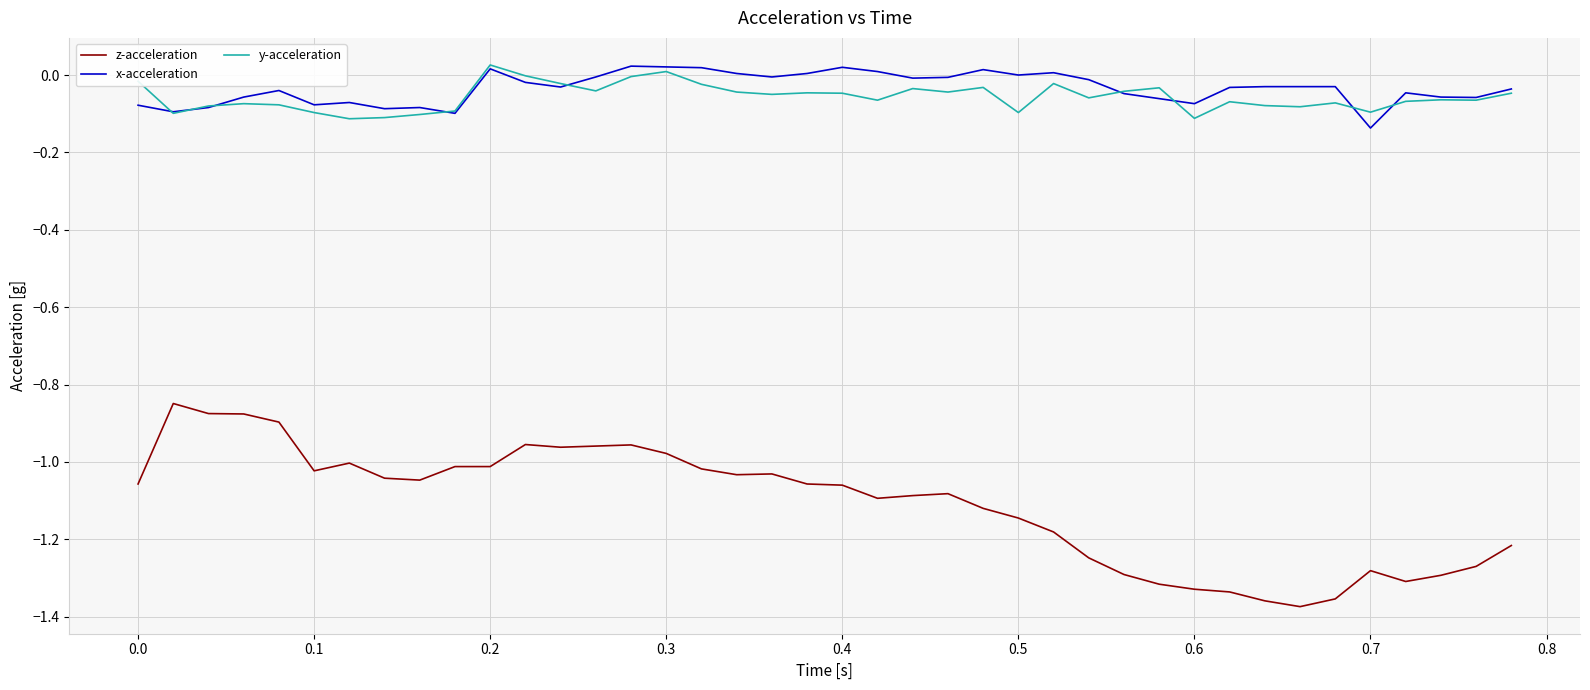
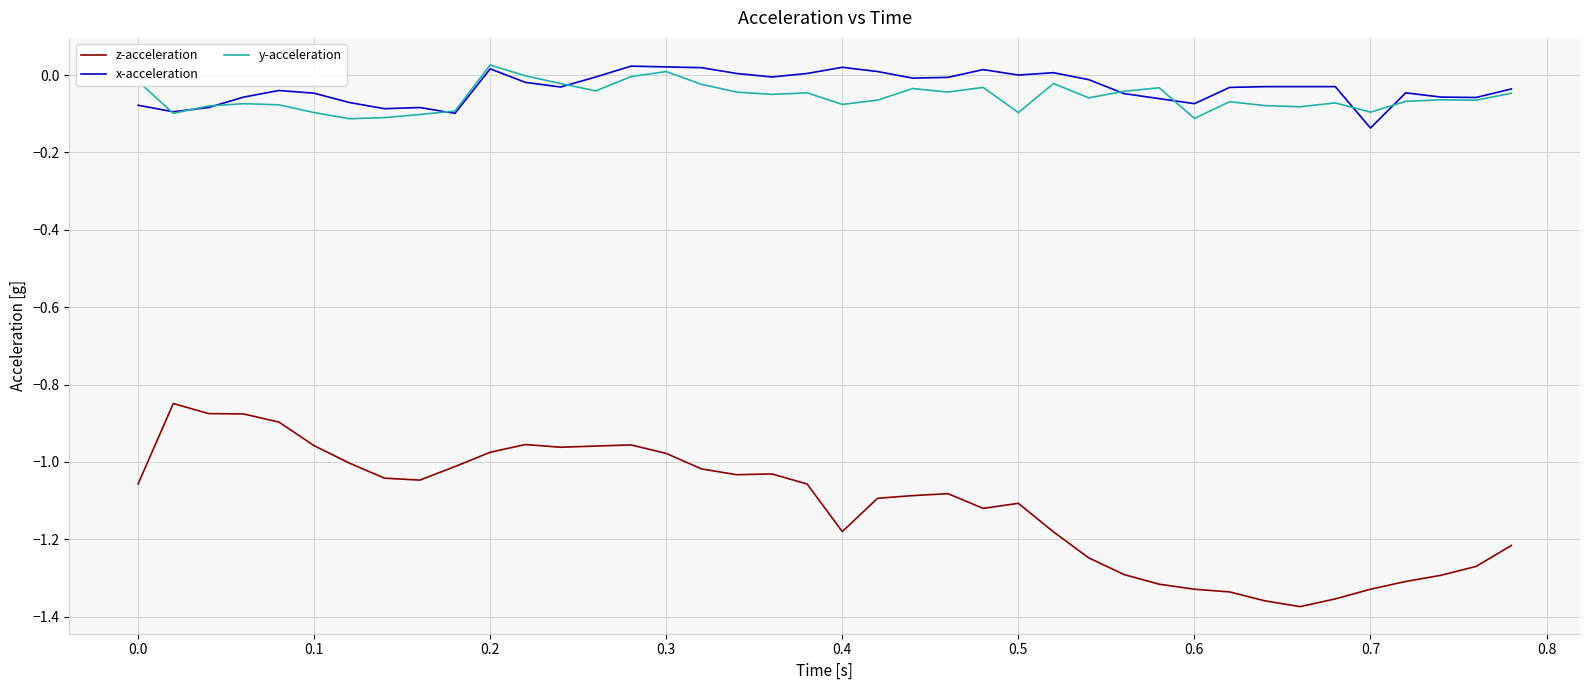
z-acceleration, 0.1: -1.02 -> -0.96
x-acceleration, 0.1: -0.08 -> -0.05
z-acceleration, 0.2: -1.01 -> -0.98
z-acceleration, 0.4: -1.06 -> -1.18
y-acceleration, 0.4: -0.05 -> -0.08
z-acceleration, 0.5: -1.15 -> -1.11
z-acceleration, 0.7: -1.28 -> -1.33
